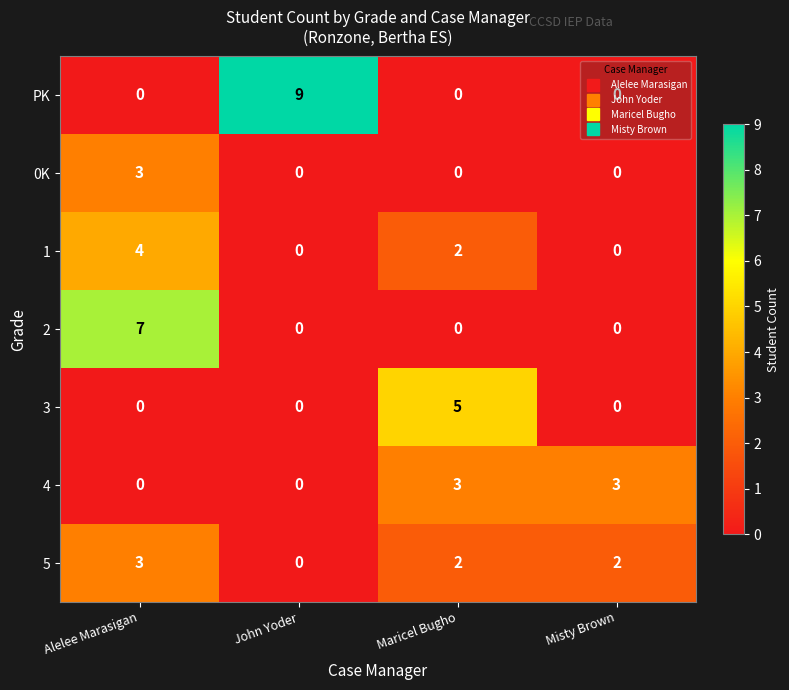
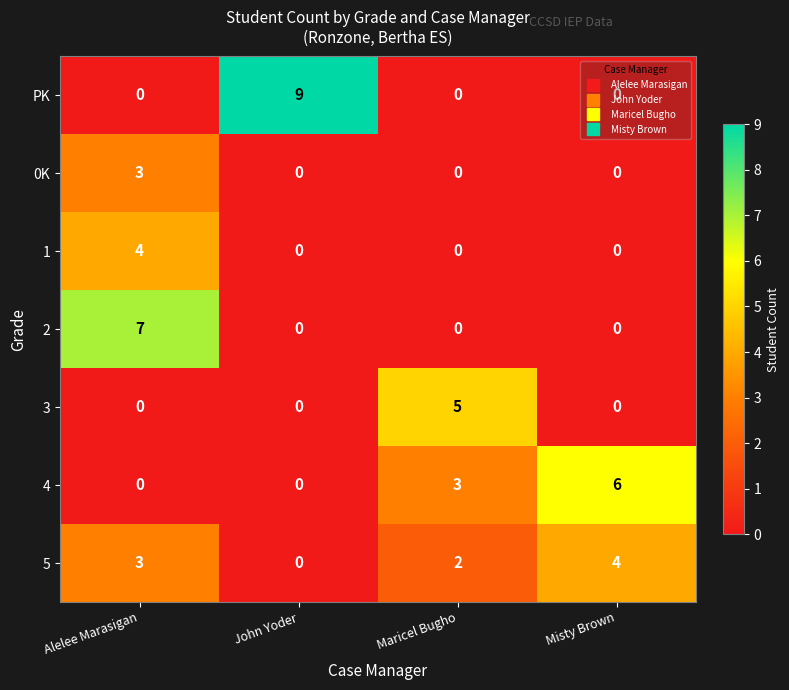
1, Maricel Bugho: 2 -> 0
4, Misty Brown: 3 -> 6
5, Misty Brown: 2 -> 4
